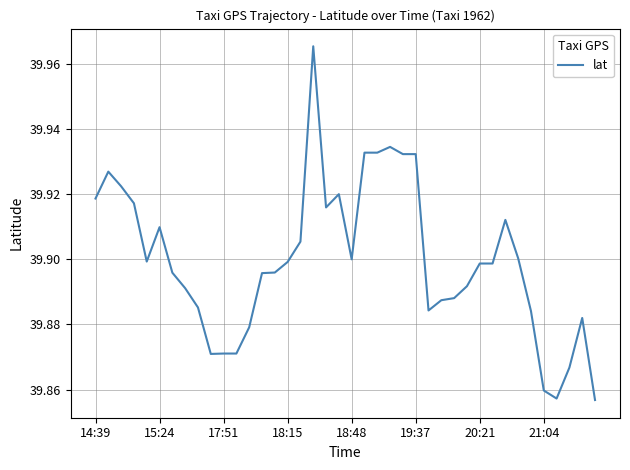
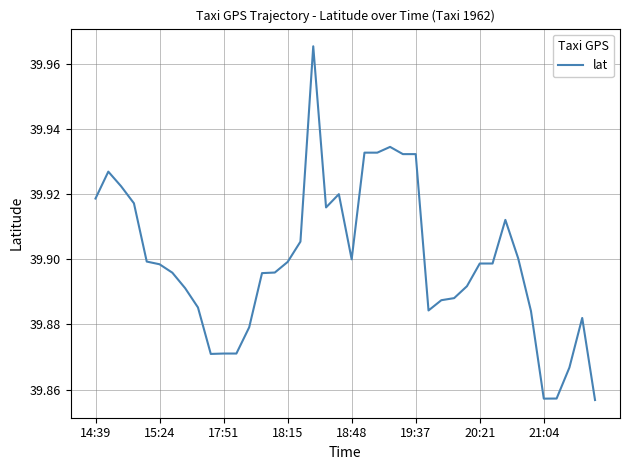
15:24: 39.910 -> 39.898
21:04: 39.860 -> 39.857
